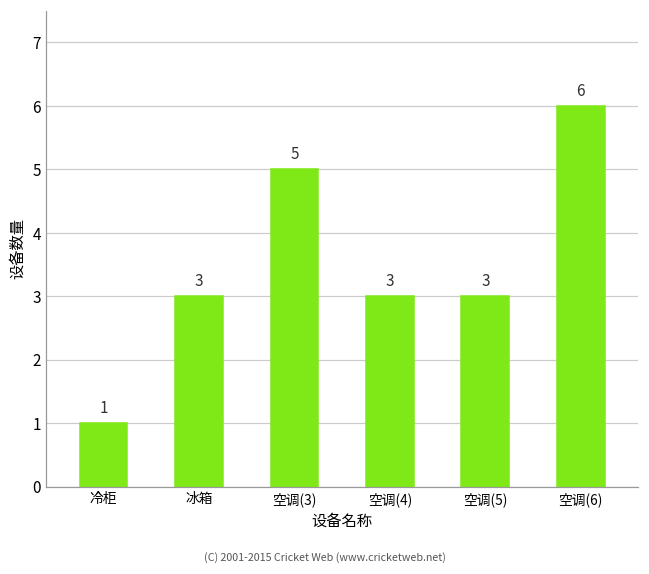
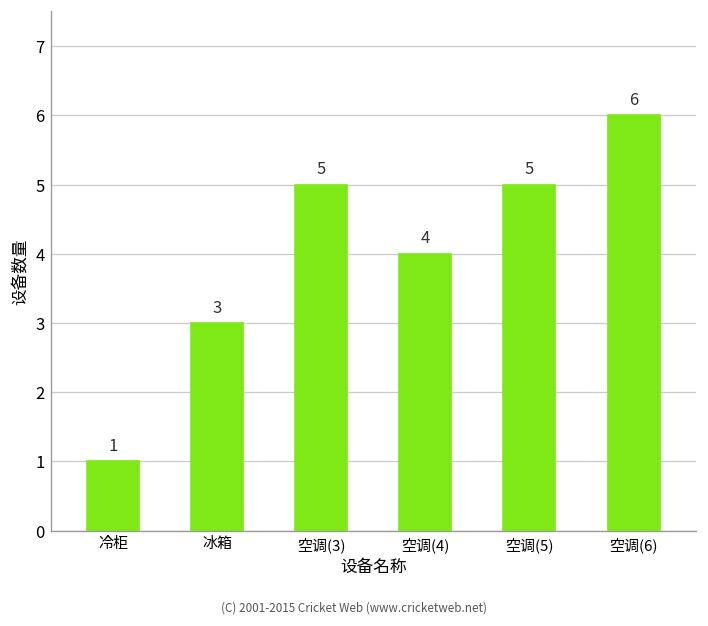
空调(4): 3 -> 4
空调(5): 3 -> 5
